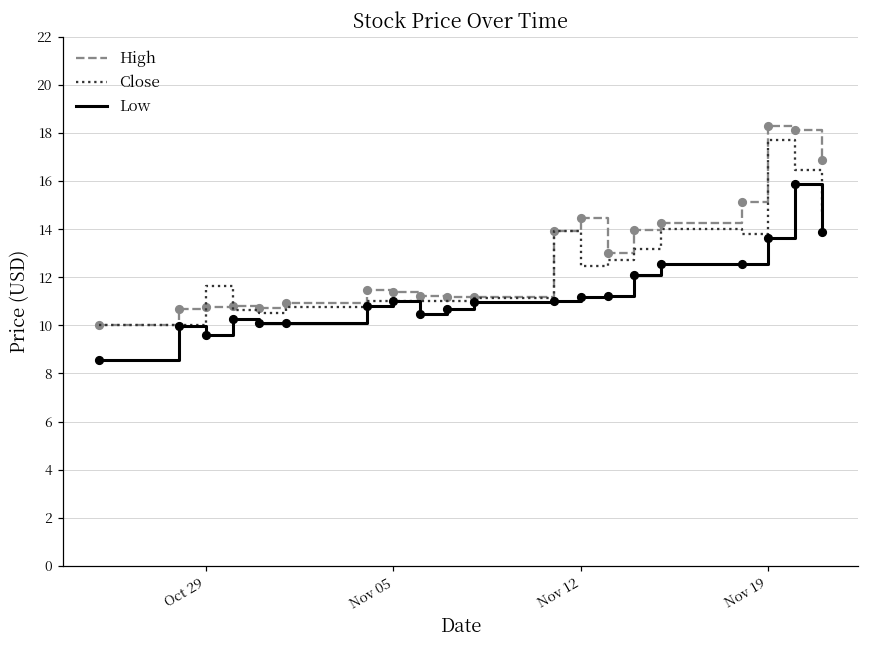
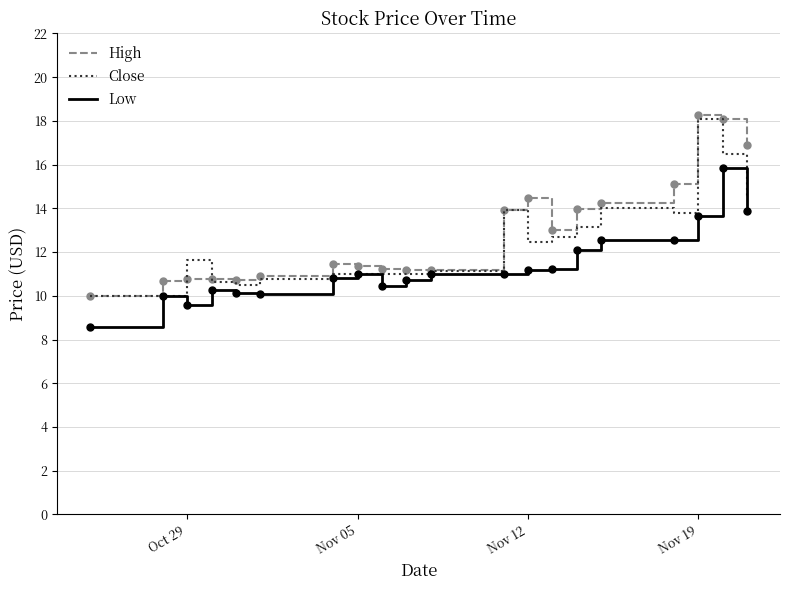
Close, Nov 19: 17.7 -> 18.1
